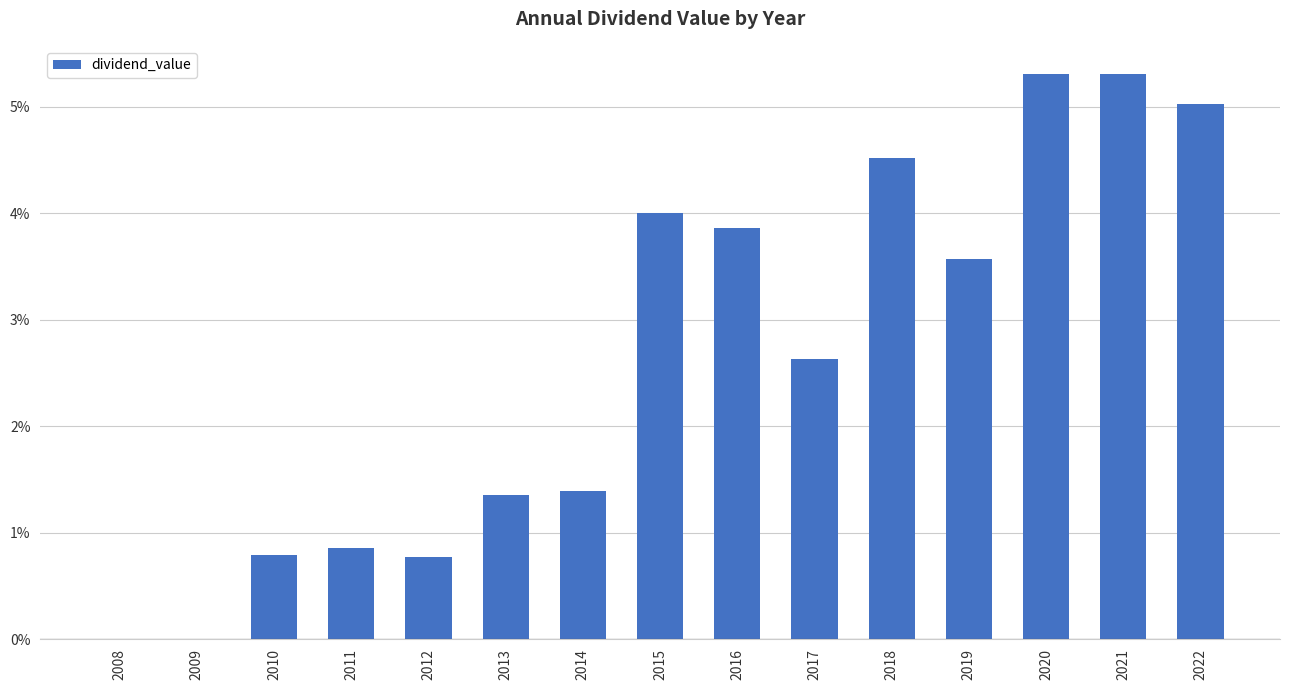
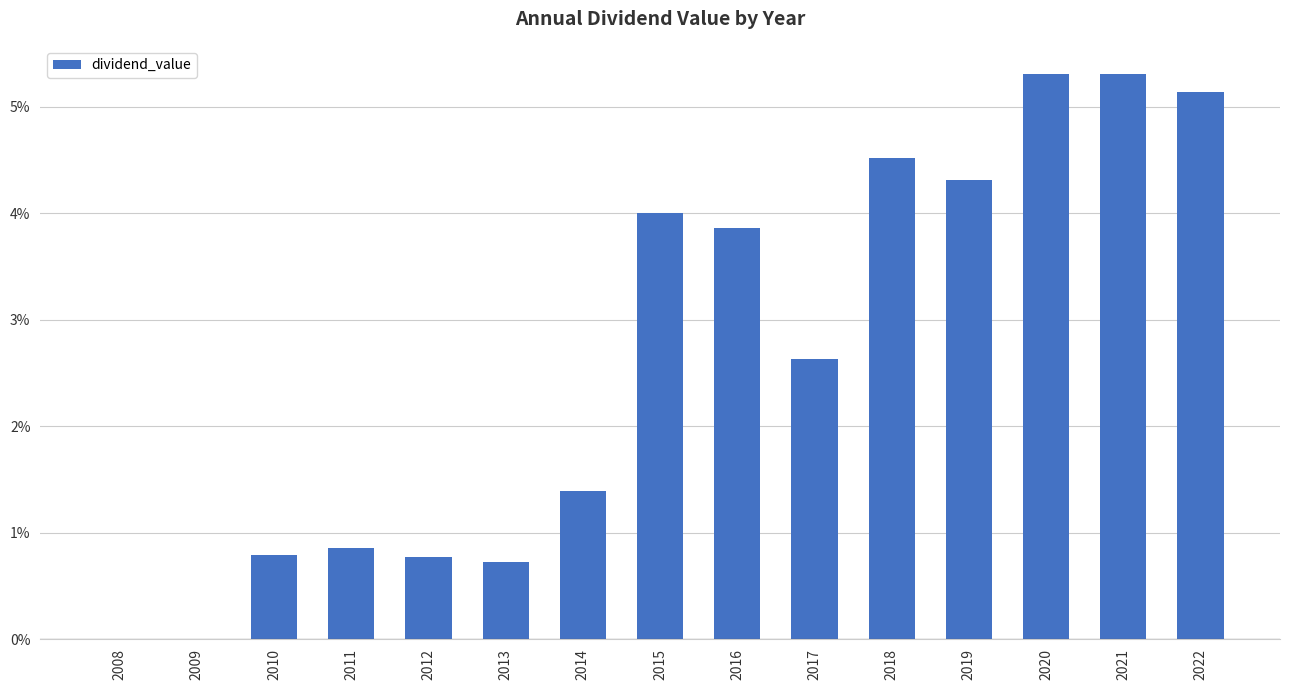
2013: 1.36% -> 0.72%
2019: 3.57% -> 4.31%
2022: 5.03% -> 5.13%
